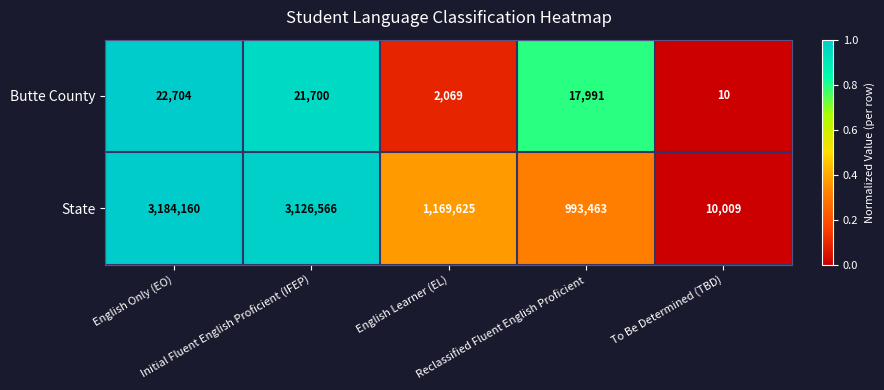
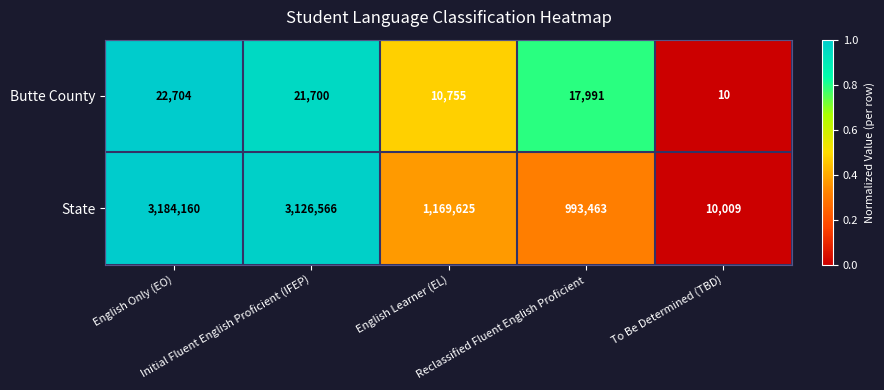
Butte County, English Learner (EL): 2,069 -> 10,755
